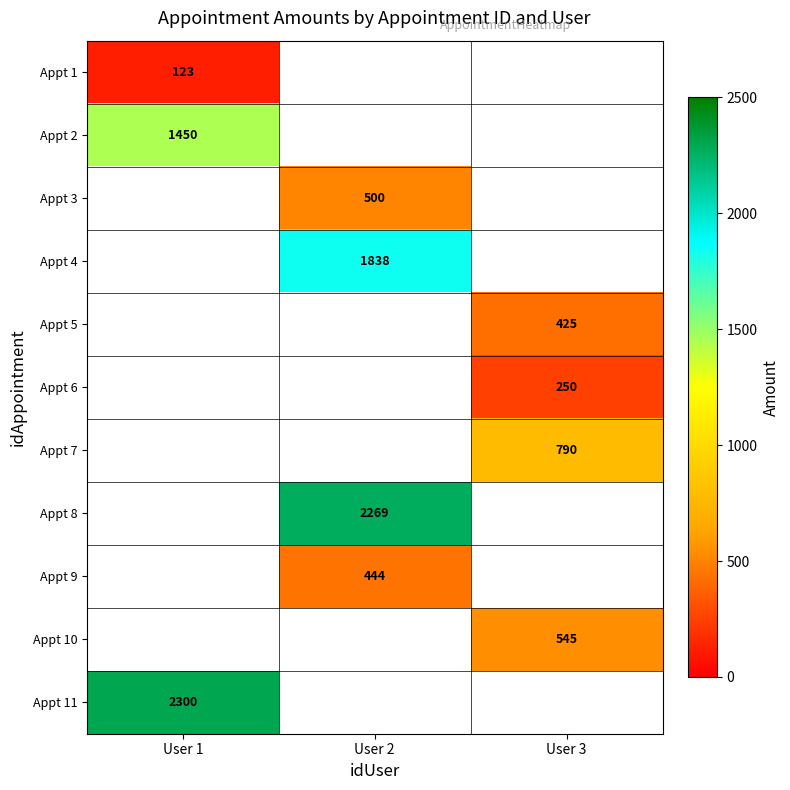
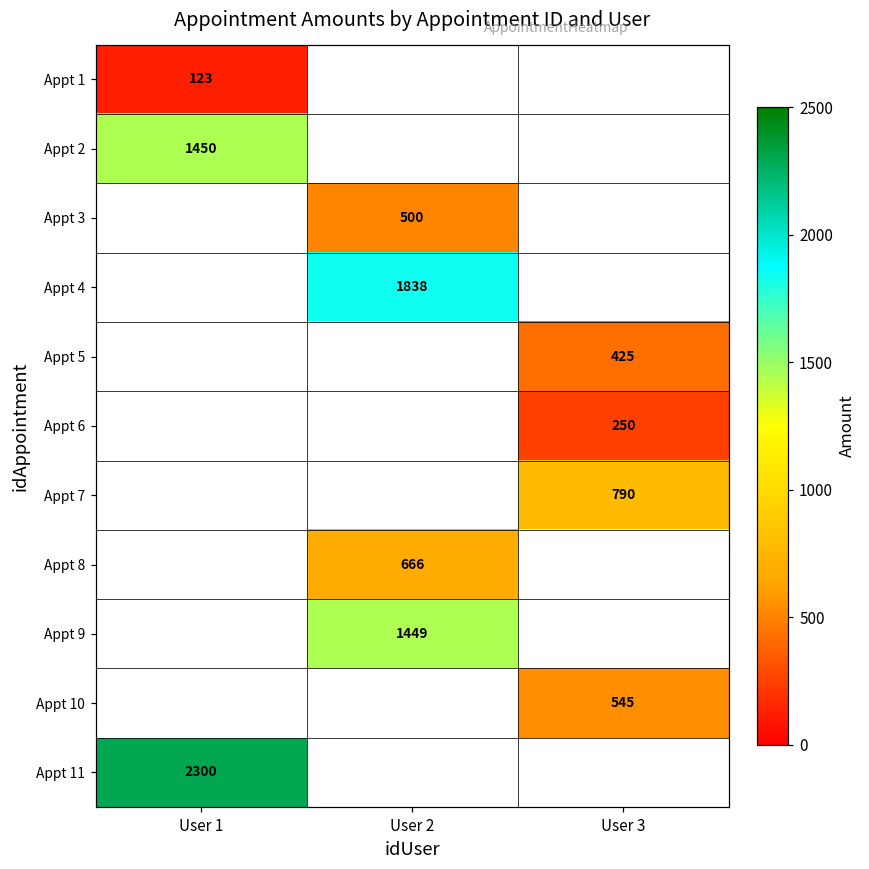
Appt 8, User 2: 2269 -> 666
Appt 9, User 2: 444 -> 1449
